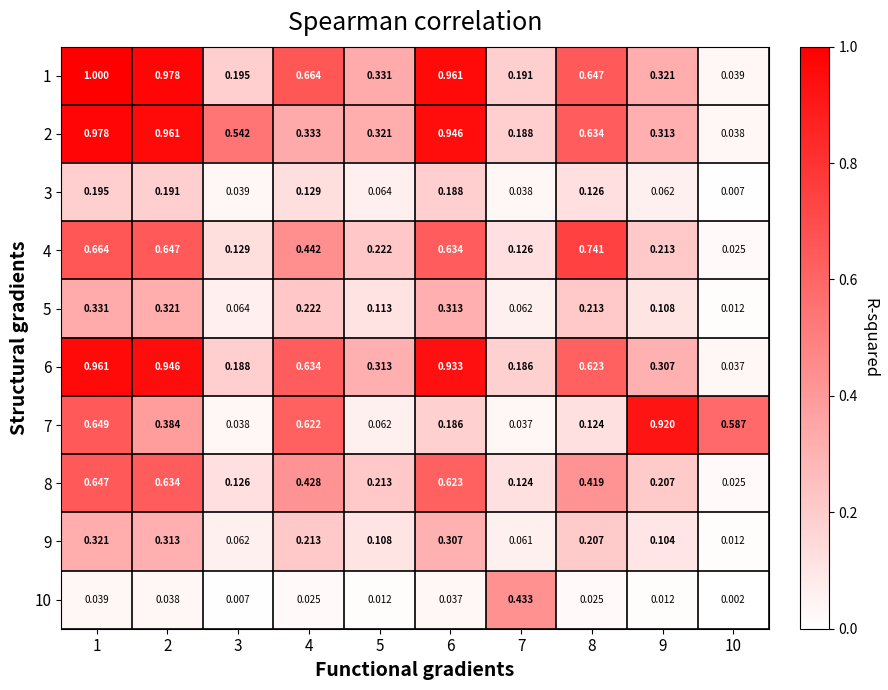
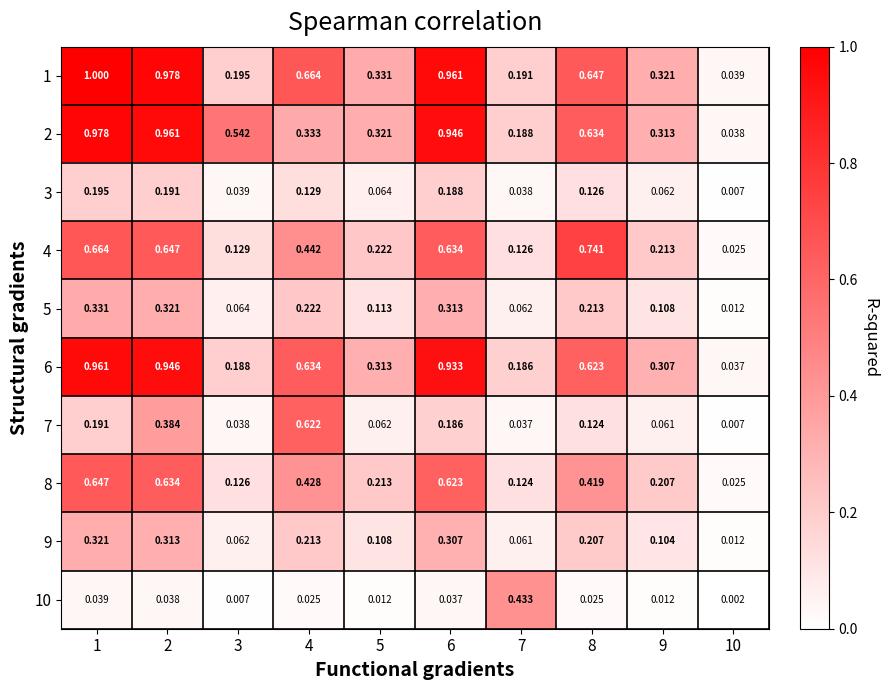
7, 1: 0.649 -> 0.191
7, 9: 0.920 -> 0.061
7, 10: 0.587 -> 0.007
